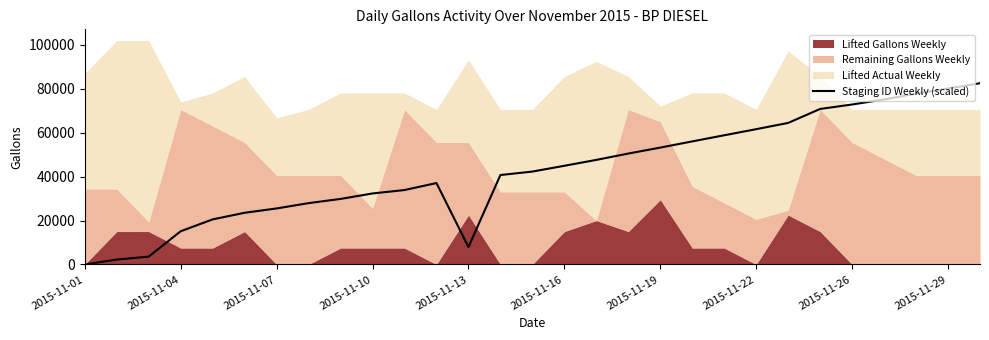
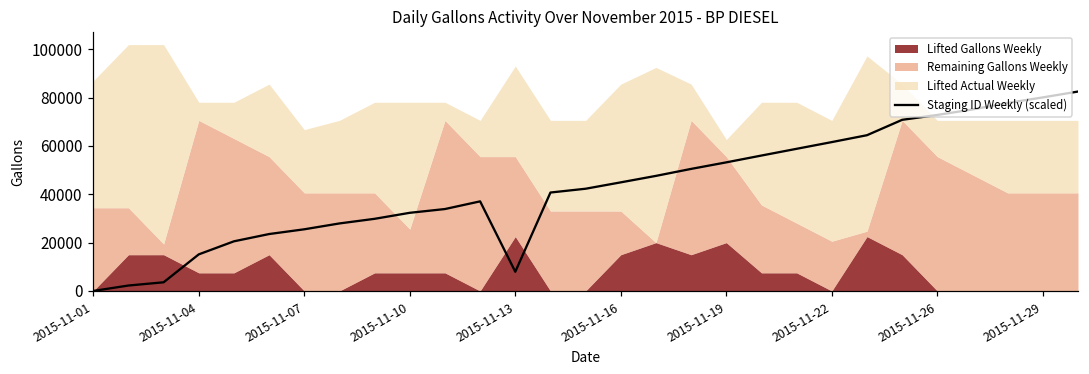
Lifted Actual Weekly, 2015-11-04: 3000 -> 8000
Lifted Gallons Weekly, 2015-11-19: 29000 -> 20000
